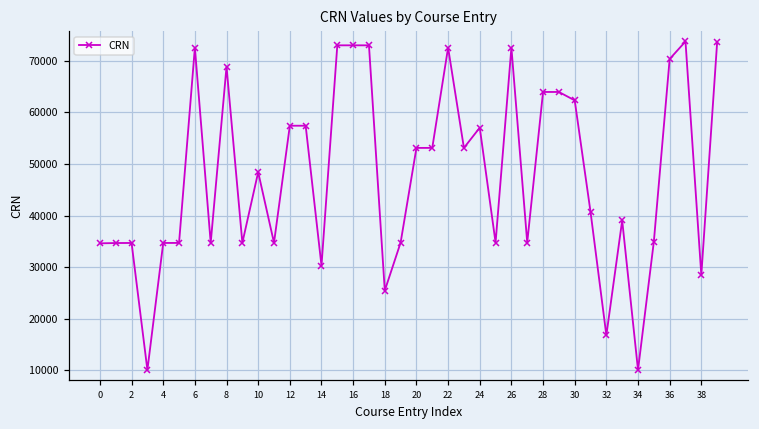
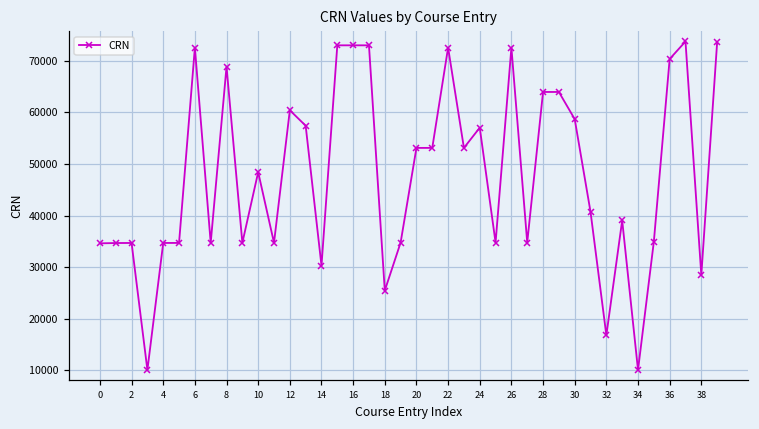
12: 57000 -> 60000
30: 62000 -> 59000
